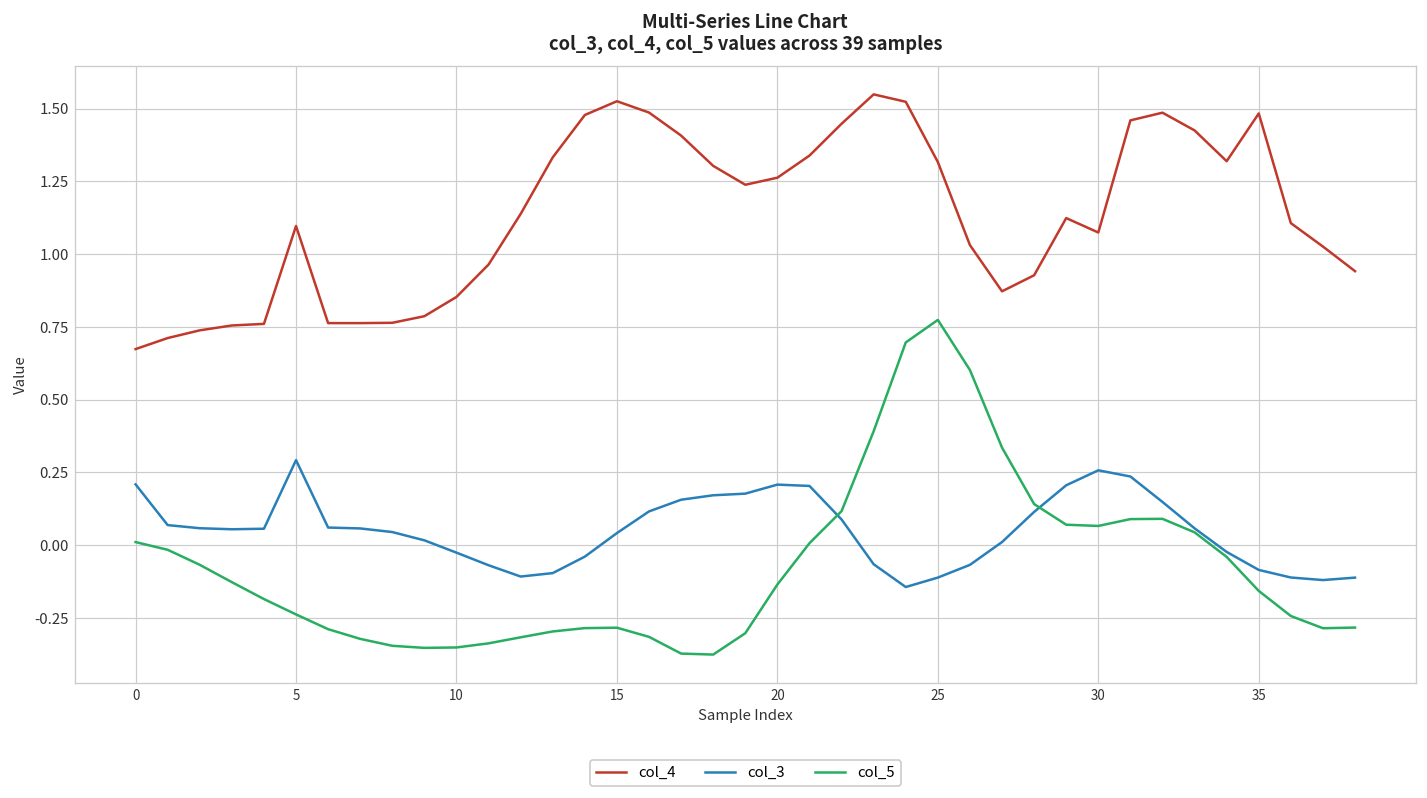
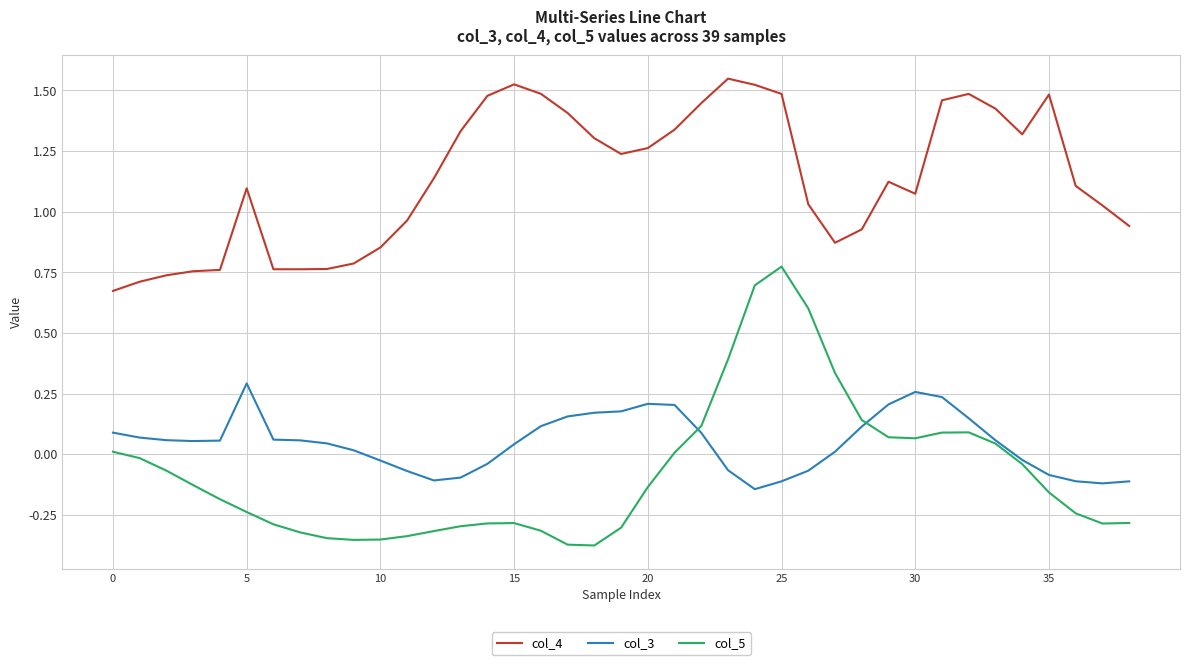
col_3, 0: 0.21 -> 0.09
col_4, 25: 1.32 -> 1.49
